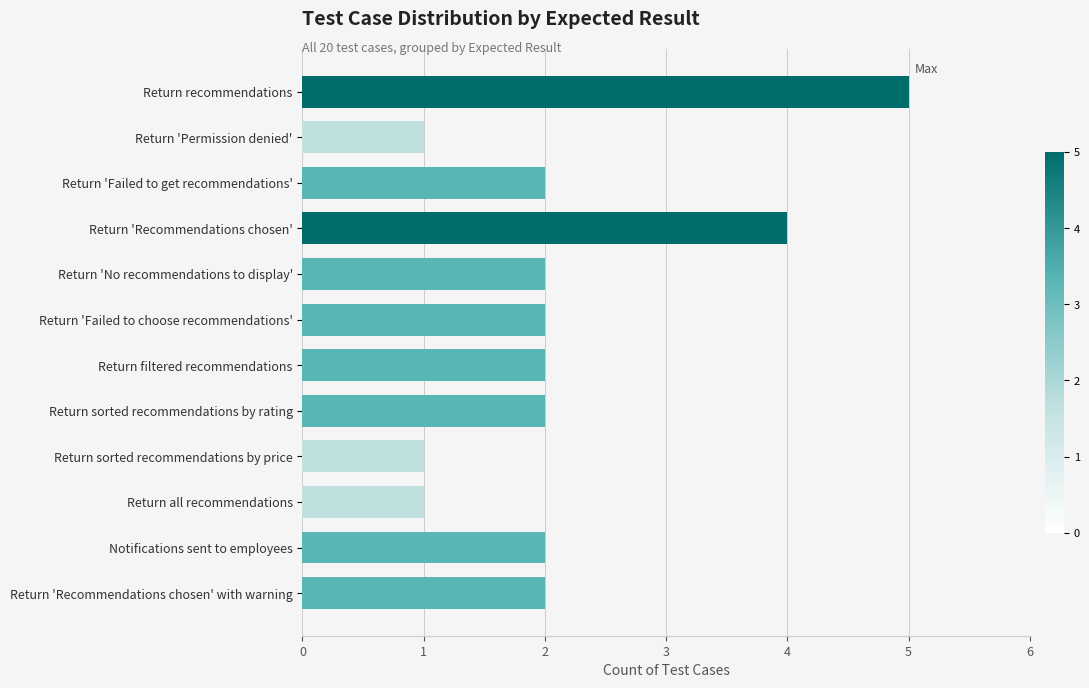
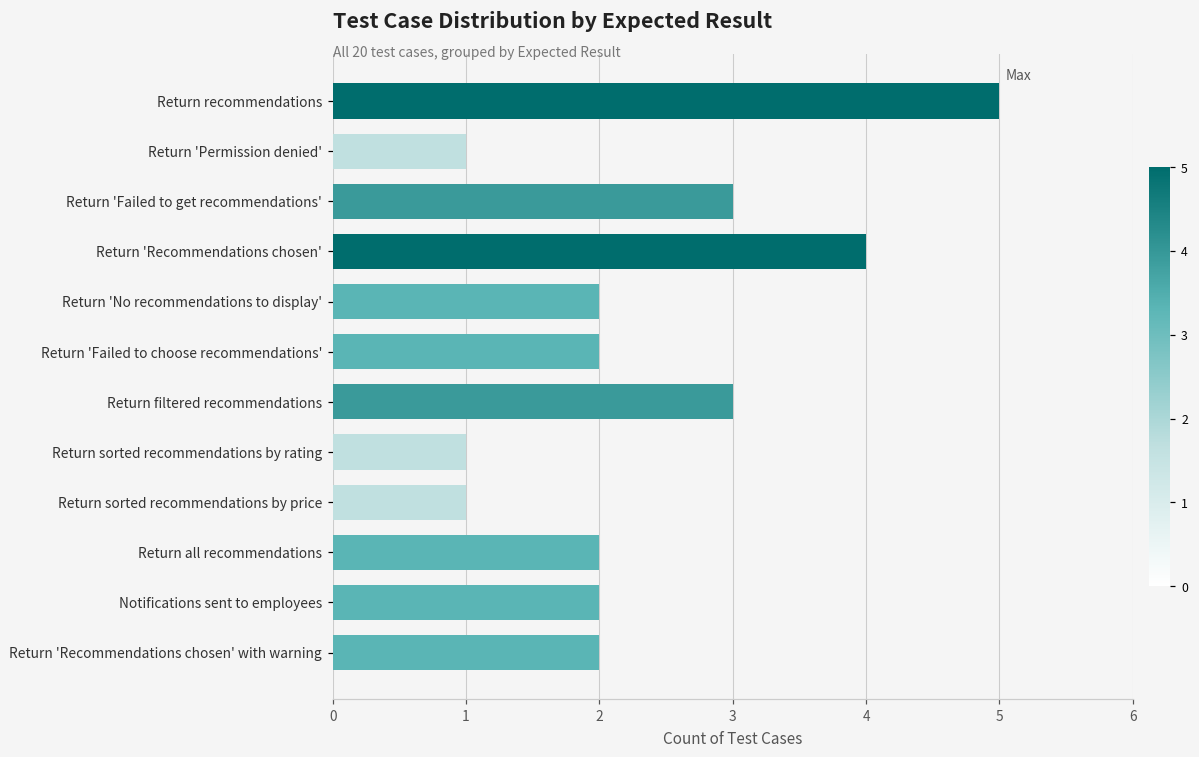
Return 'Failed to get recommendations': 2 -> 3
Return filtered recommendations: 2 -> 3
Return sorted recommendations by rating: 2 -> 1
Return all recommendations: 1 -> 2
